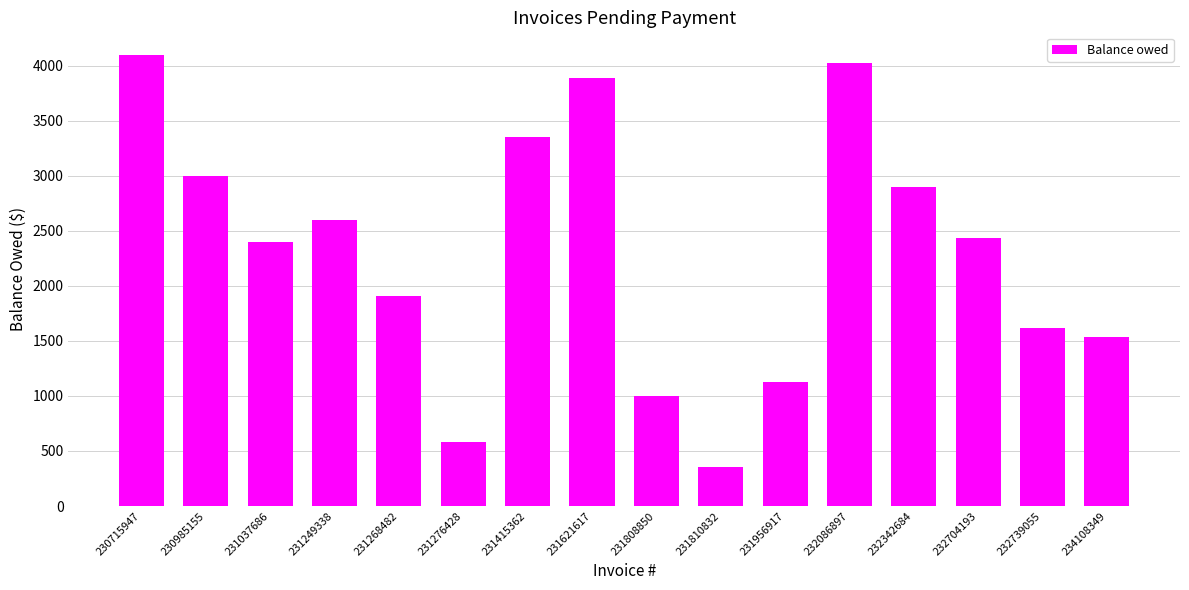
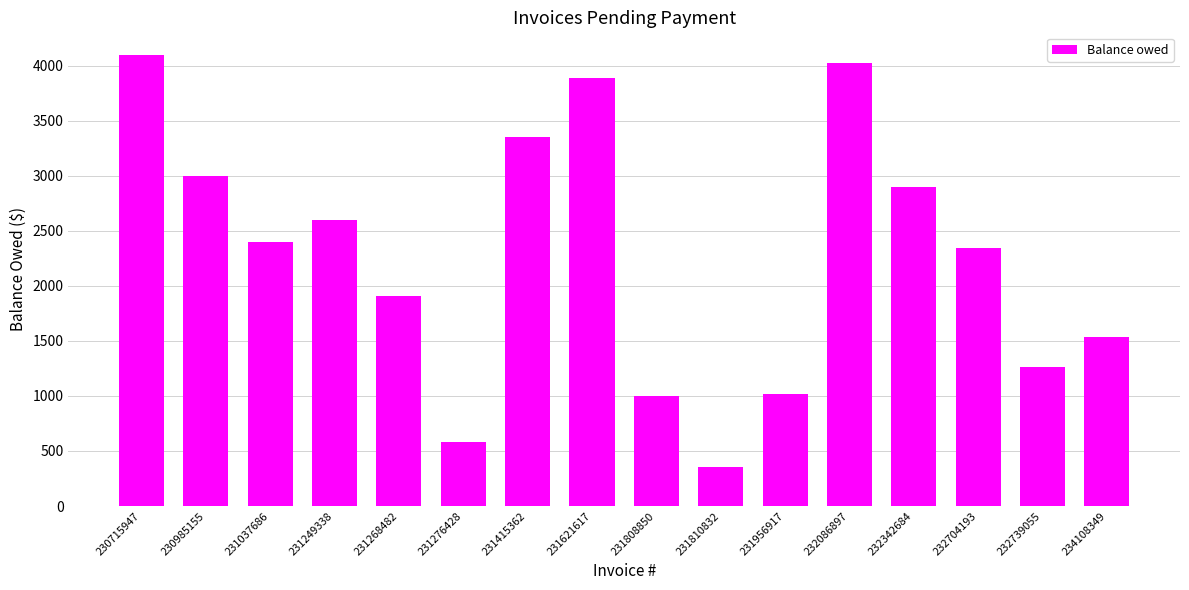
231956917: 1130 -> 1020
232704193: 2440 -> 2340
232739055: 1610 -> 1260
